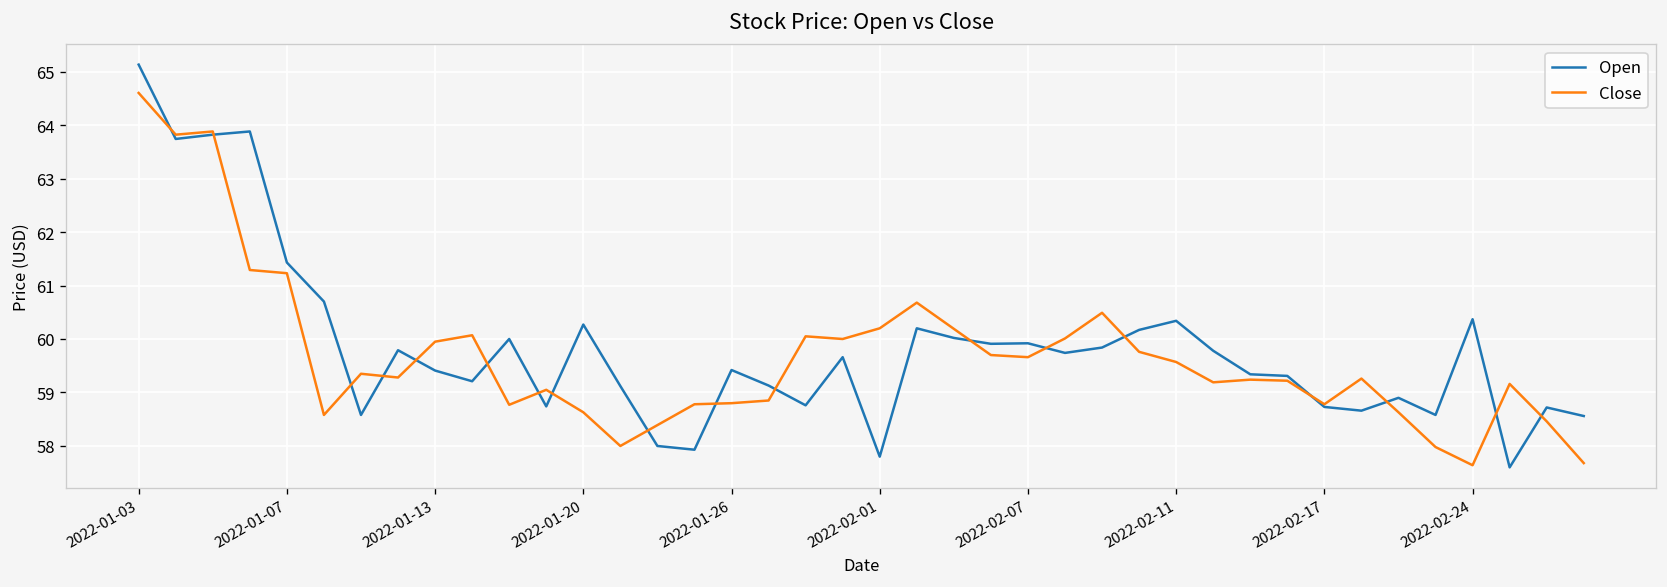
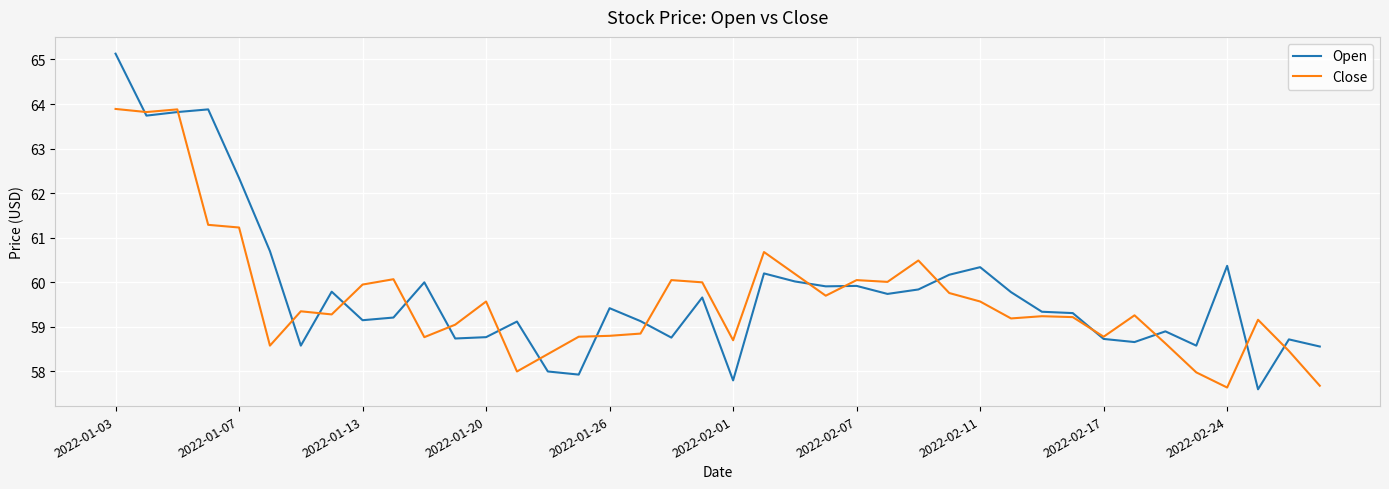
Close, 2022-01-03: 64.6 -> 63.9
Open, 2022-01-07: 61.4 -> 62.3
Open, 2022-01-13: 59.4 -> 59.2
Open, 2022-01-20: 60.3 -> 58.8
Close, 2022-01-20: 58.6 -> 59.6
Close, 2022-02-01: 60.2 -> 58.7
Close, 2022-02-07: 59.7 -> 60.1
